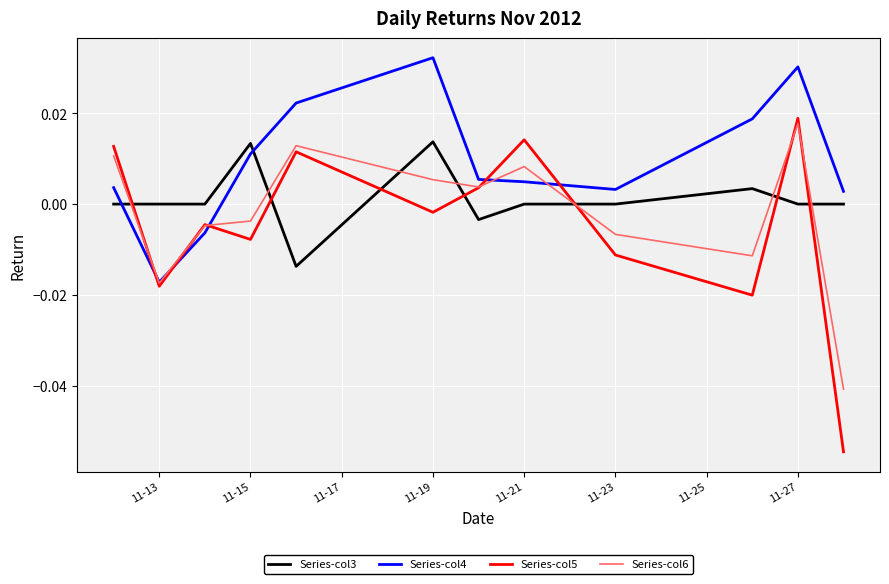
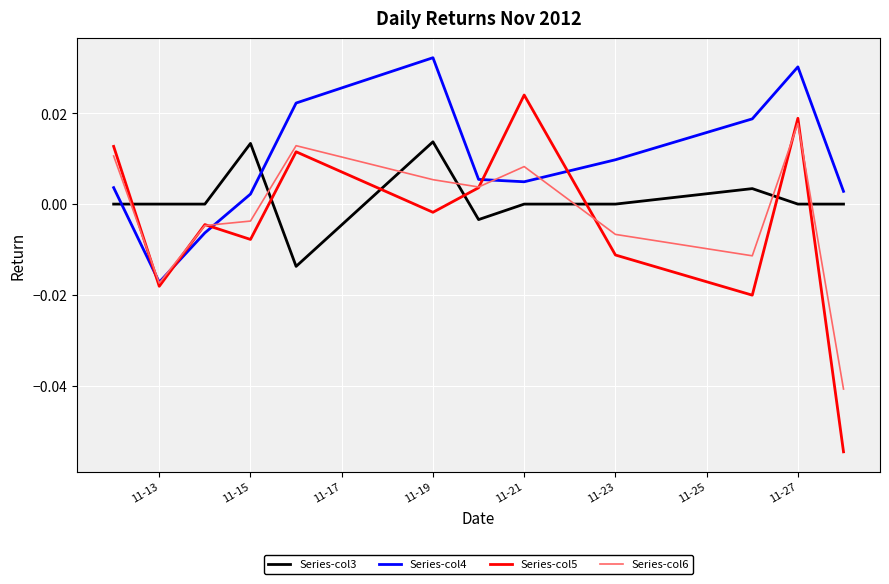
Series-col4, 11-15: 0.011 -> 0.002
Series-col5, 11-21: 0.014 -> 0.024
Series-col4, 11-23: 0.003 -> 0.010
